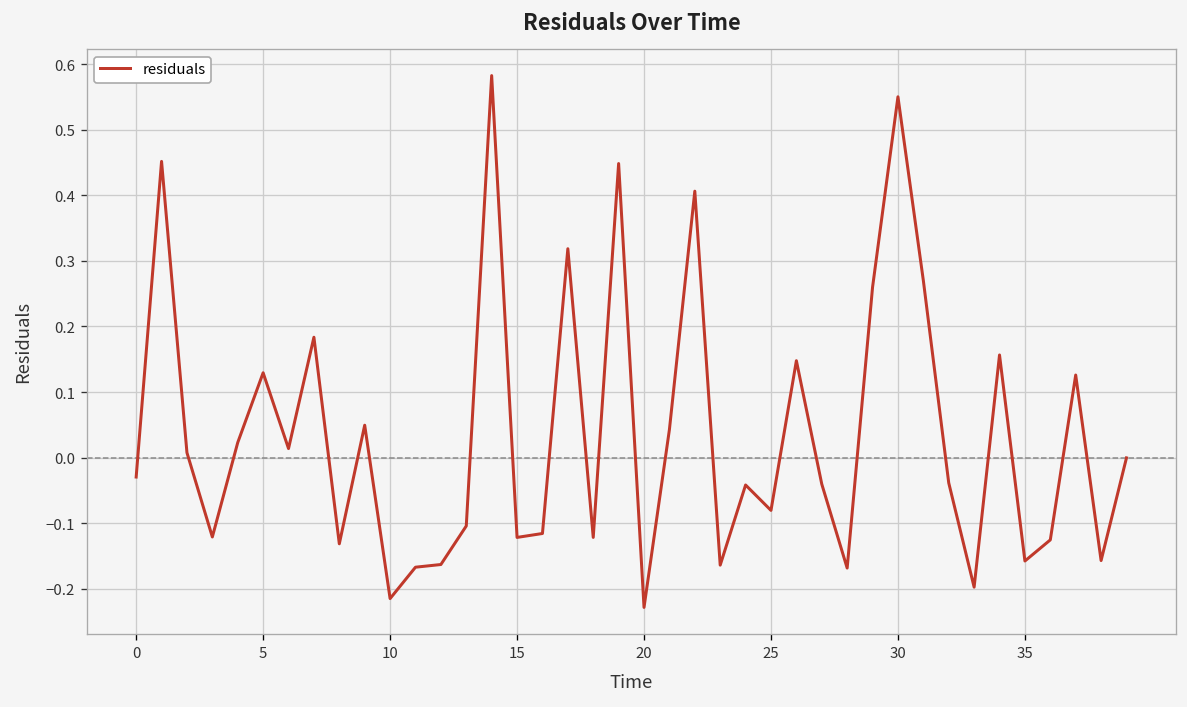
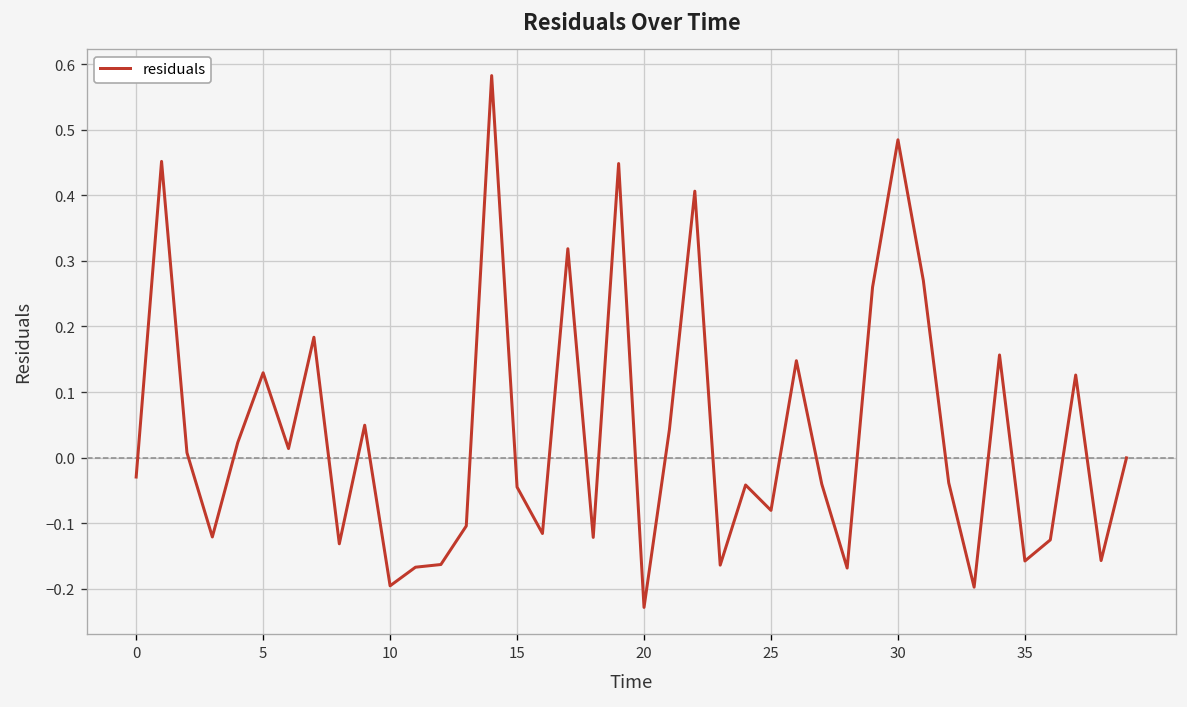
10: -0.22 -> -0.20
15: -0.12 -> -0.05
30: 0.55 -> 0.48
